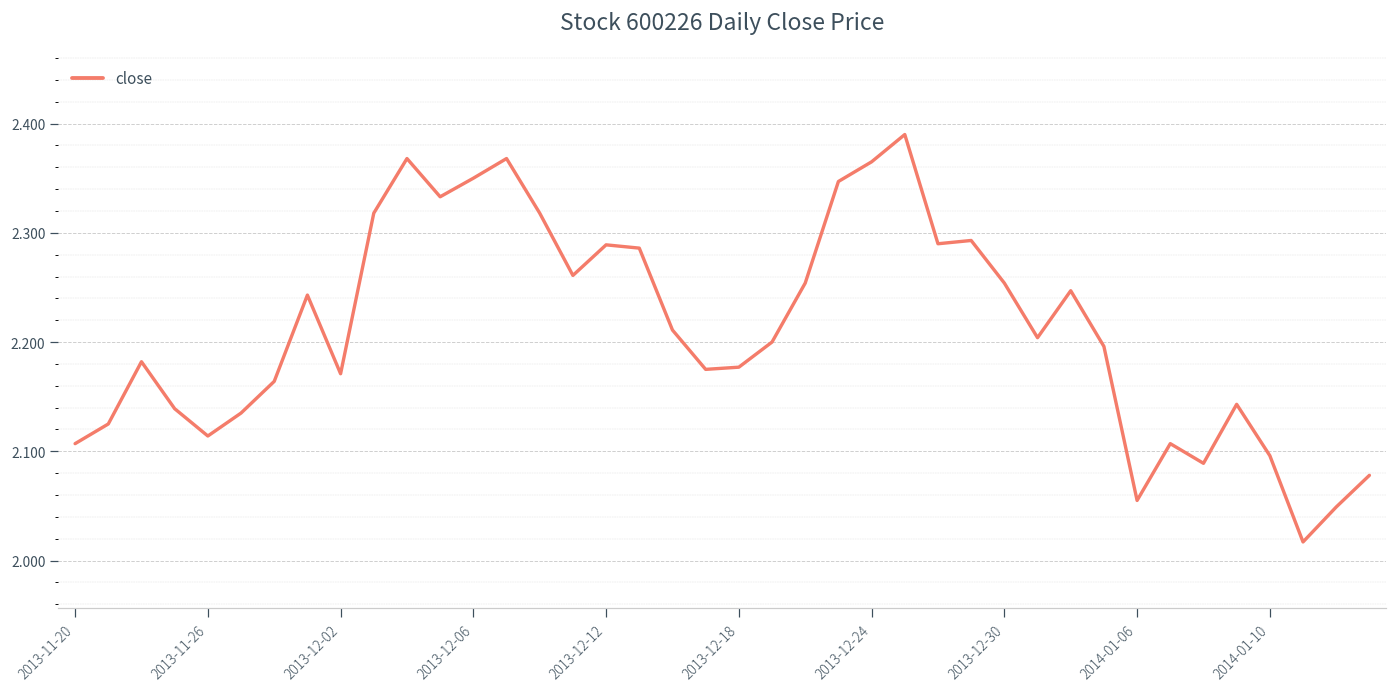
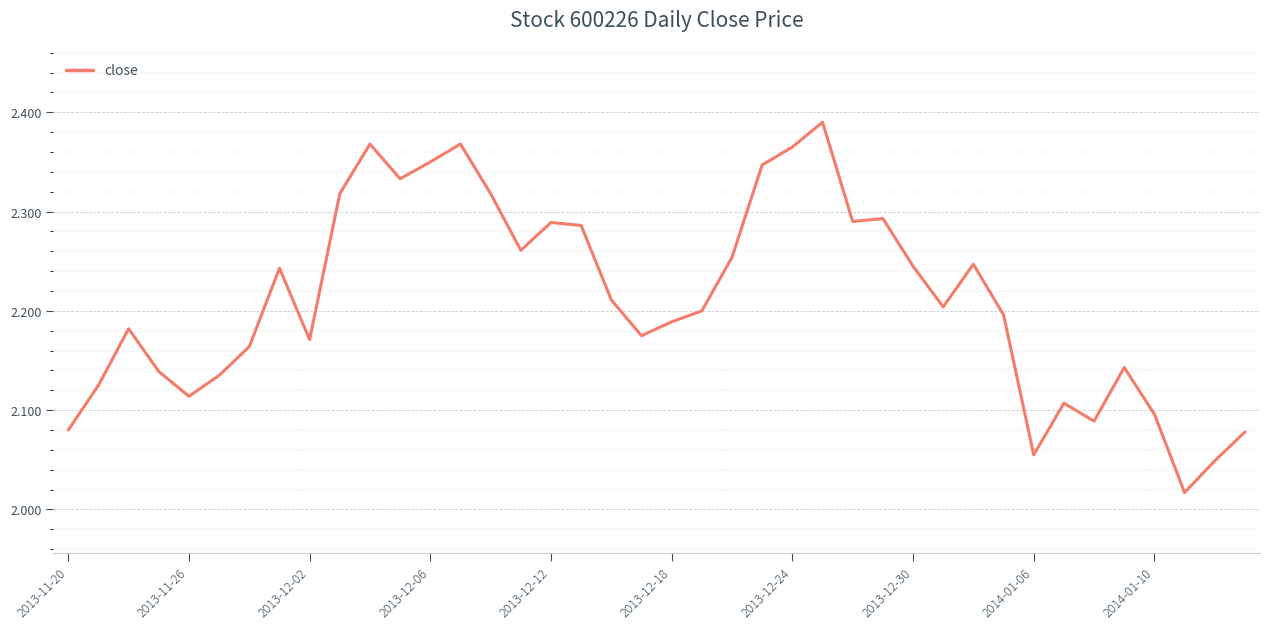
2013-11-20: 2.11 -> 2.08
2013-12-18: 2.18 -> 2.19
2013-12-30: 2.254 -> 2.245
